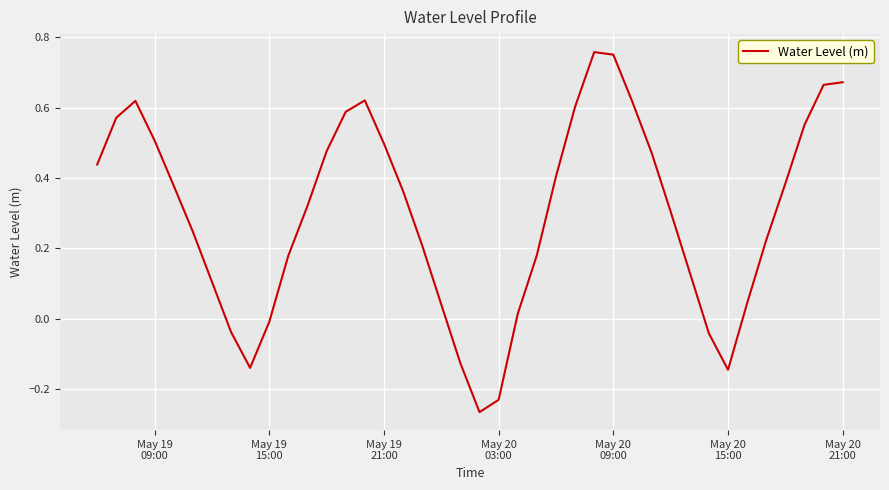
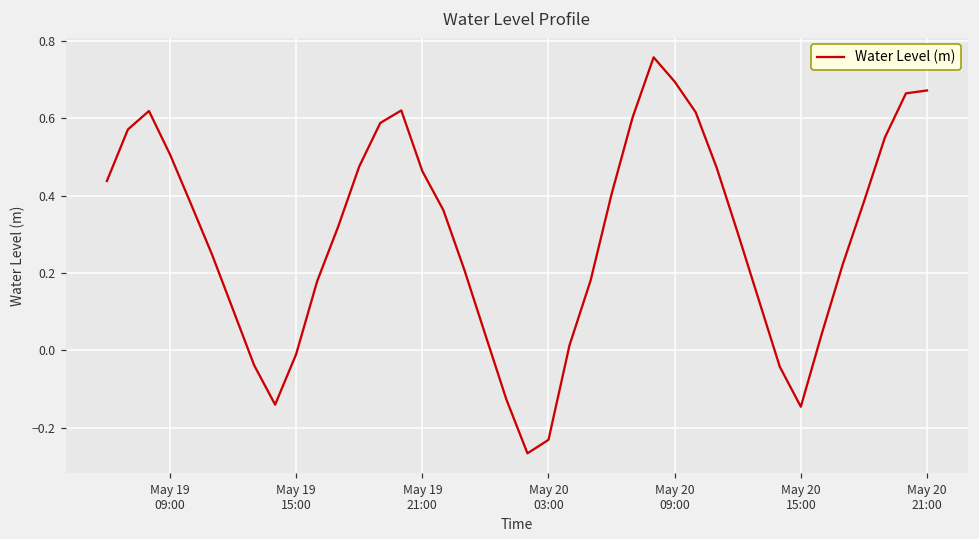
May 19 21:00: 0.50 -> 0.46
May 20 09:00: 0.75 -> 0.69
